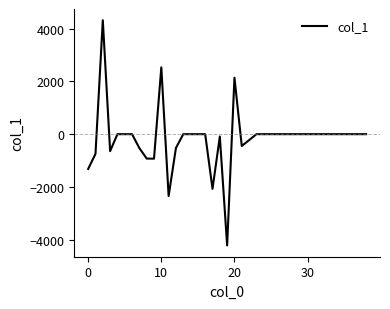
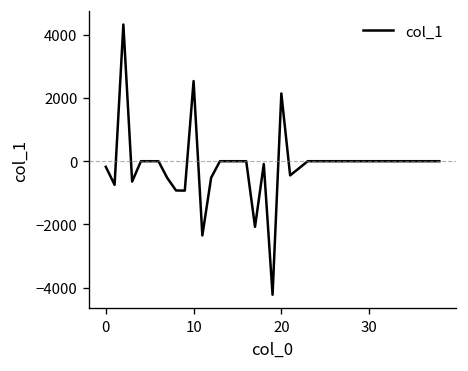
0: -1300 -> -200
